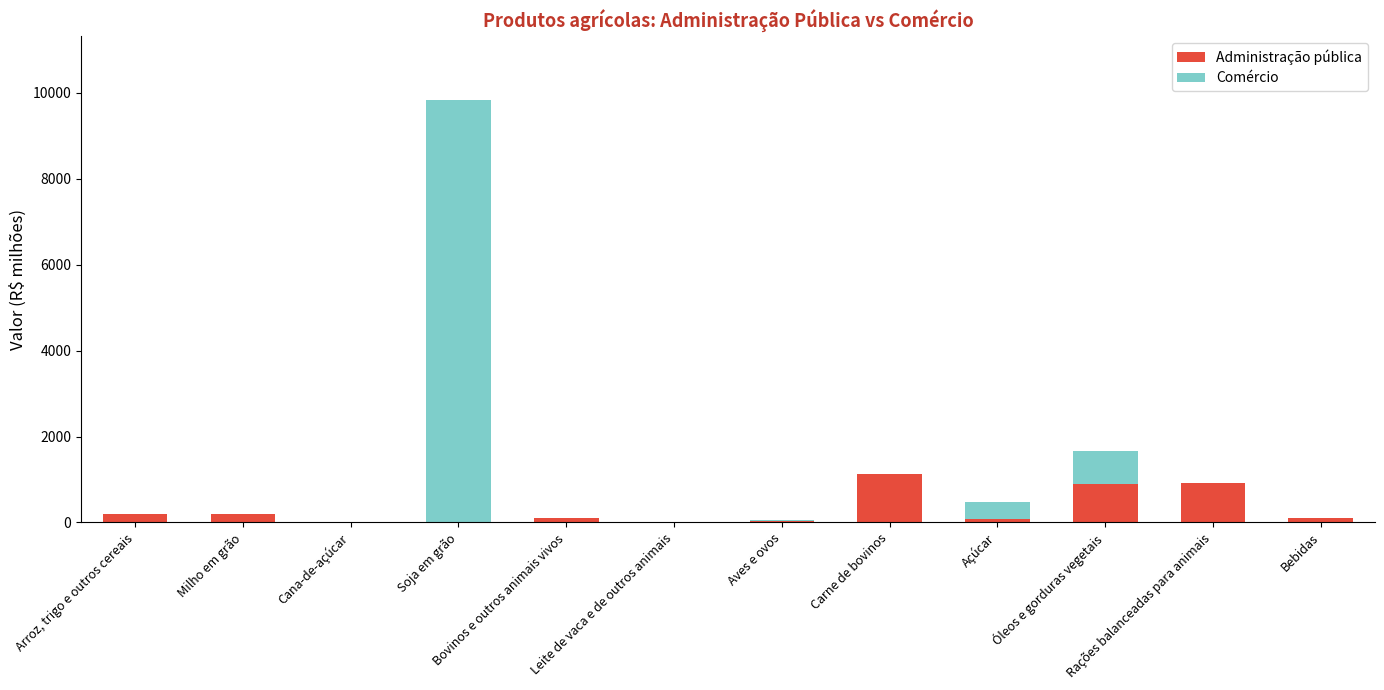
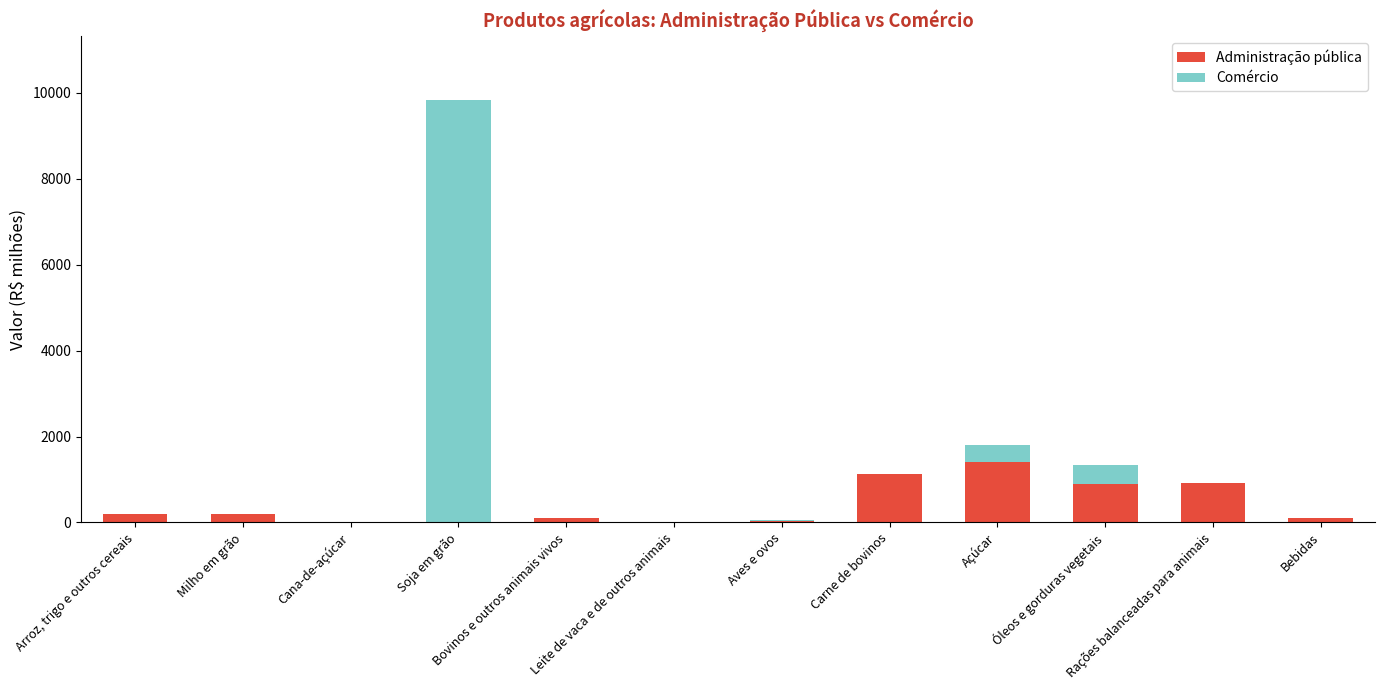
Administração pública, Açúcar: 100 -> 1400
Comércio, Óleos e gorduras vegetais: 800 -> 400
